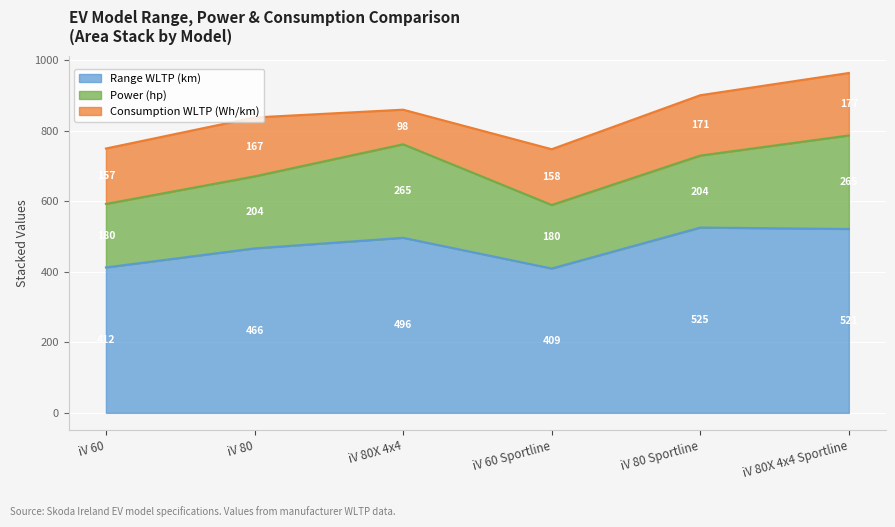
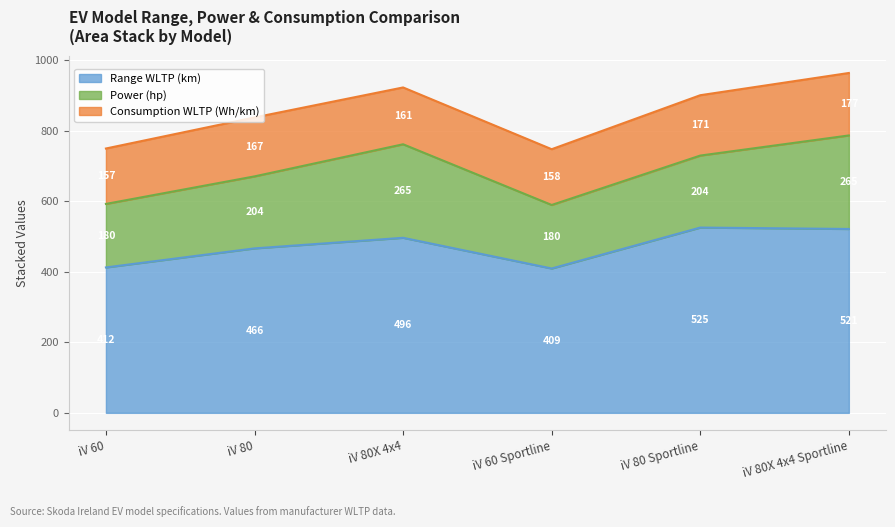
Consumption WLTP (Wh/km), iV 80X 4x4: 98 -> 161
